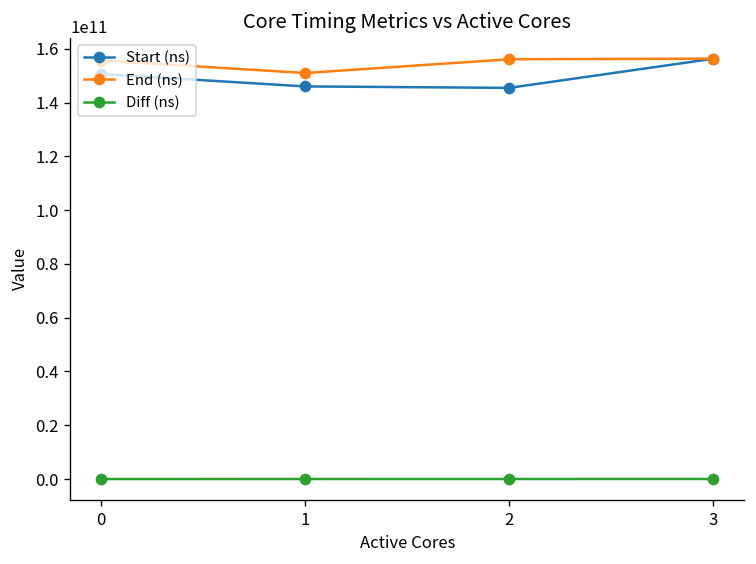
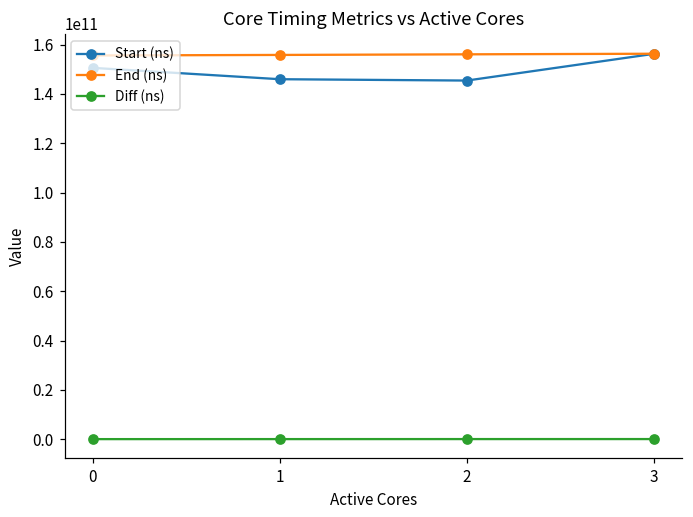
End (ns), 1: 151000000000 -> 156000000000
